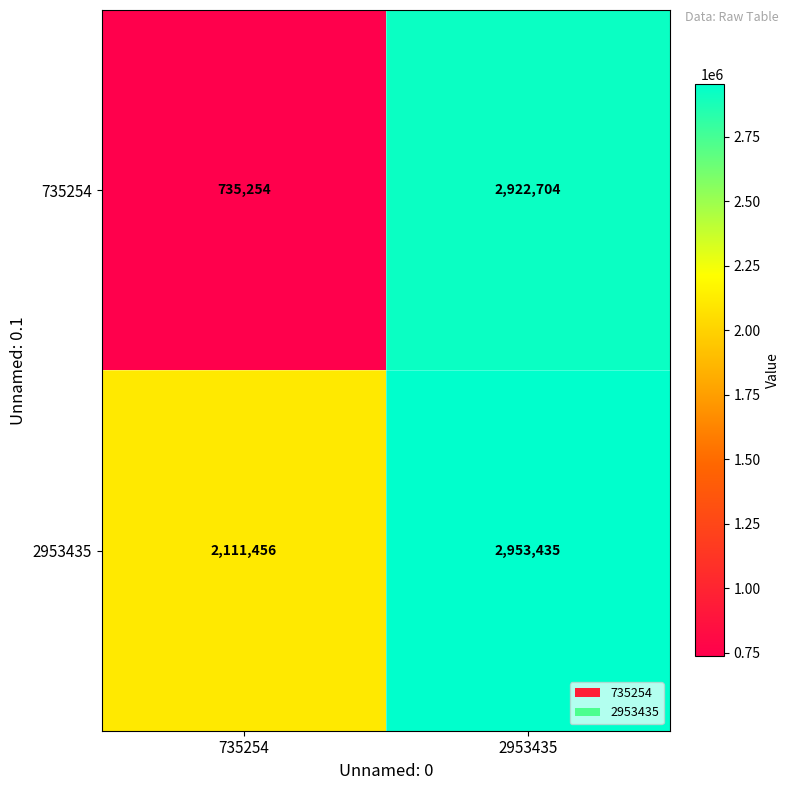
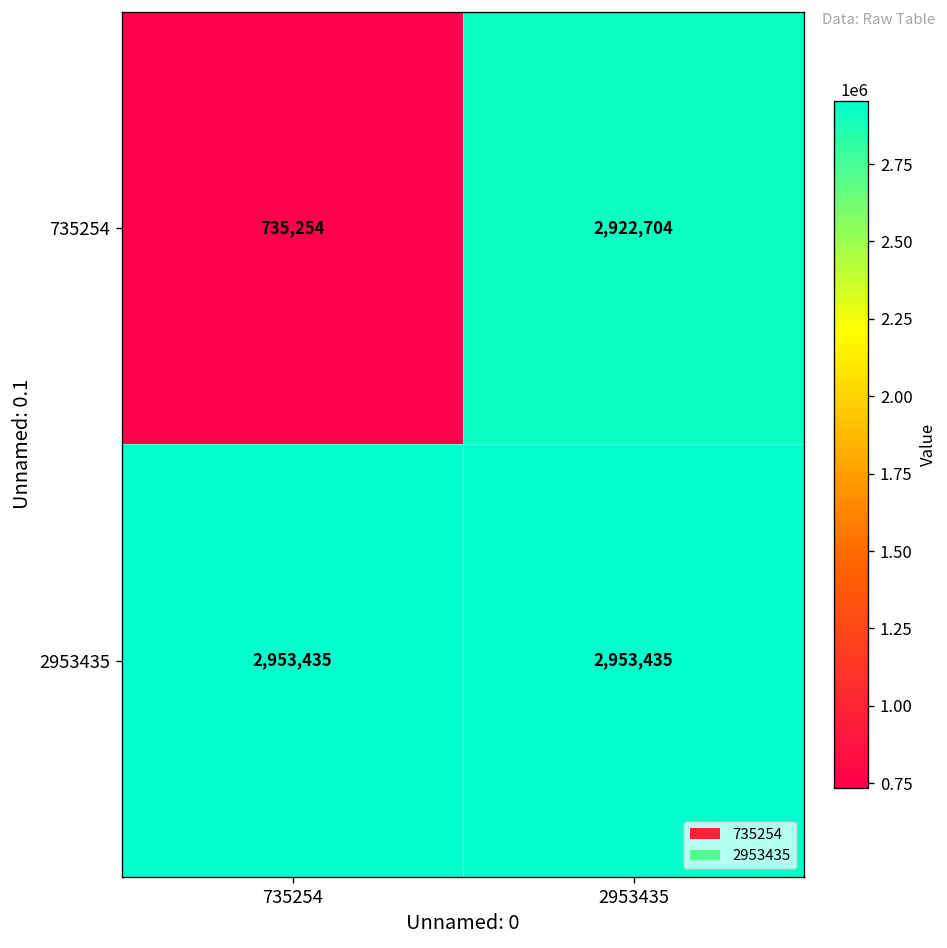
2953435, 735254: 2,111,456 -> 2,953,435
